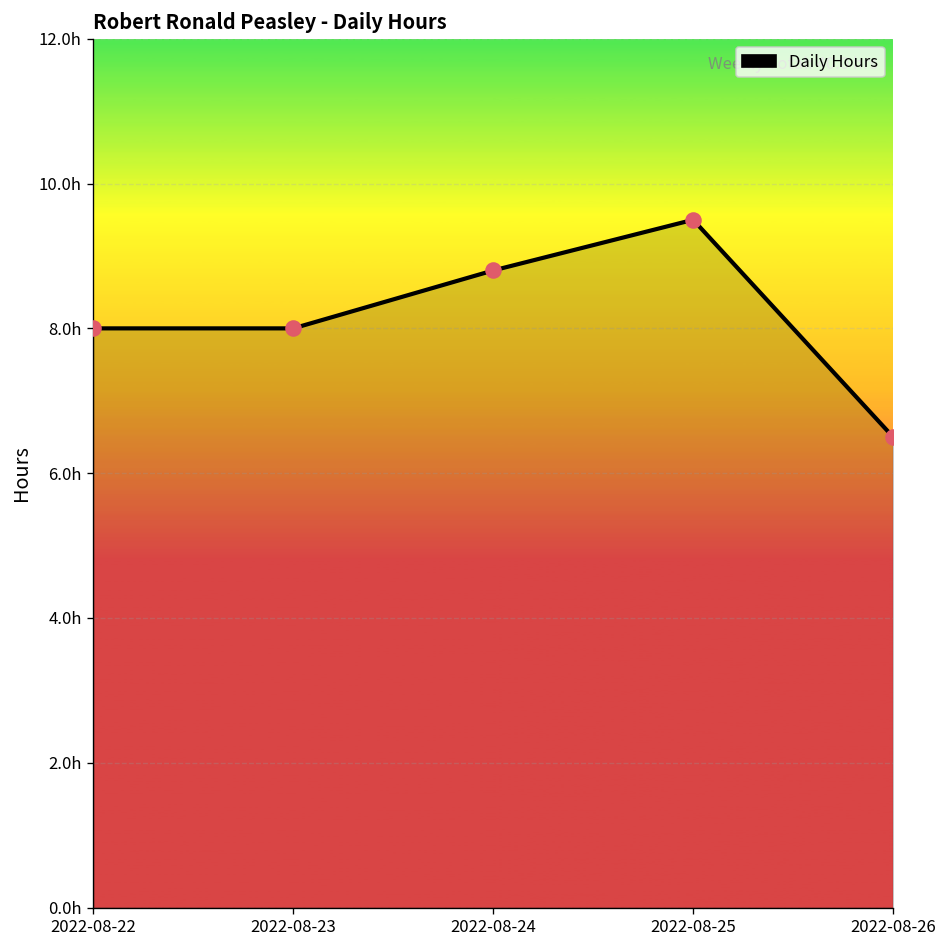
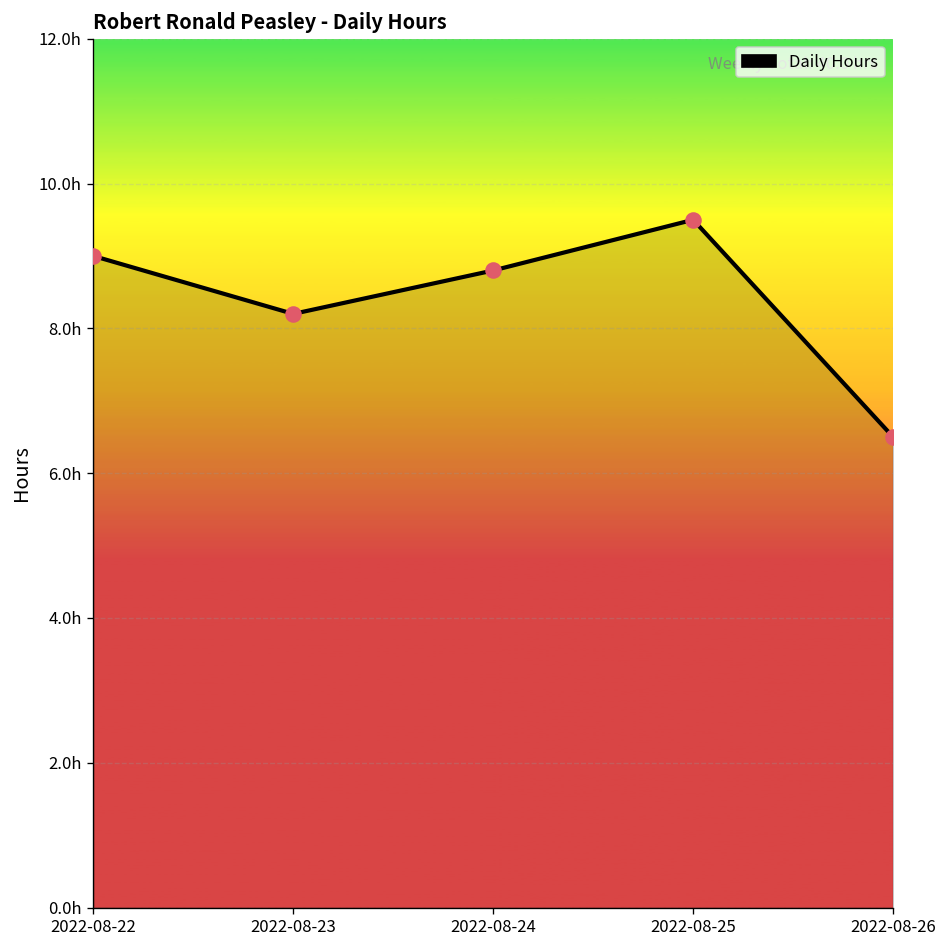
2022-08-22: 8h -> 9h
2022-08-23: 8.0h -> 8.2h
